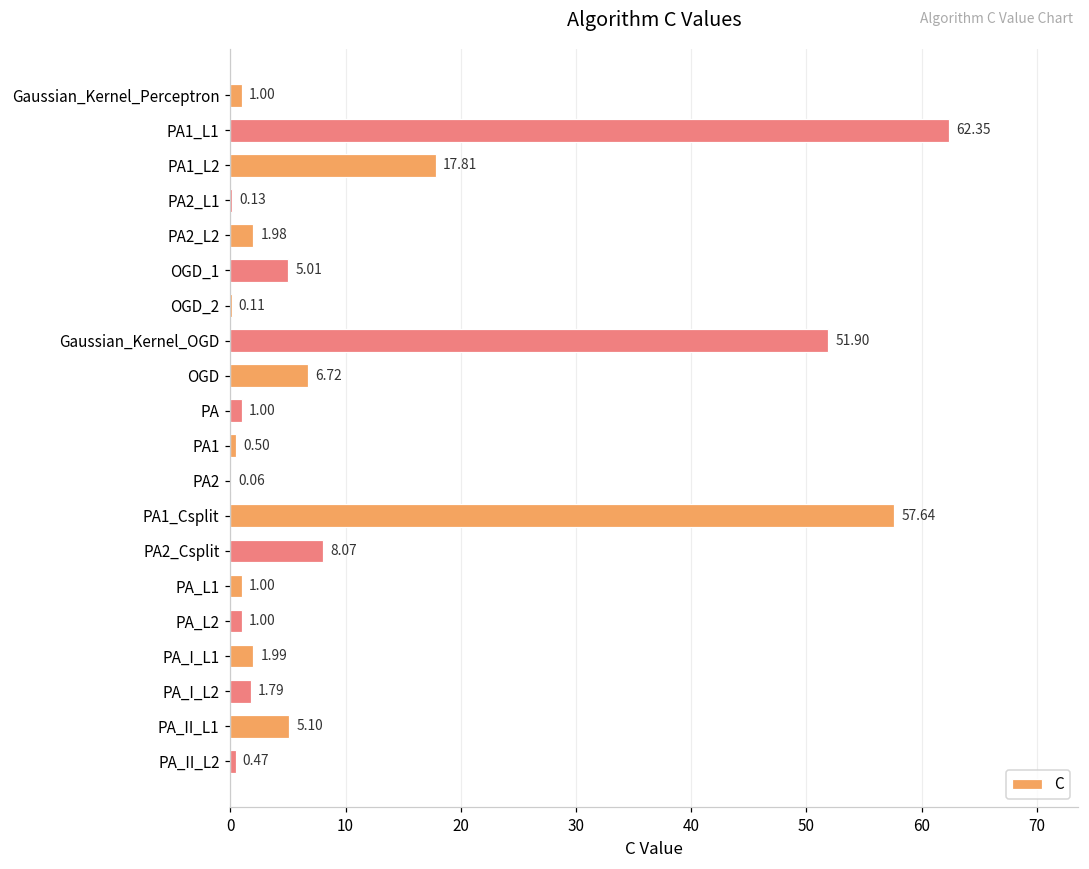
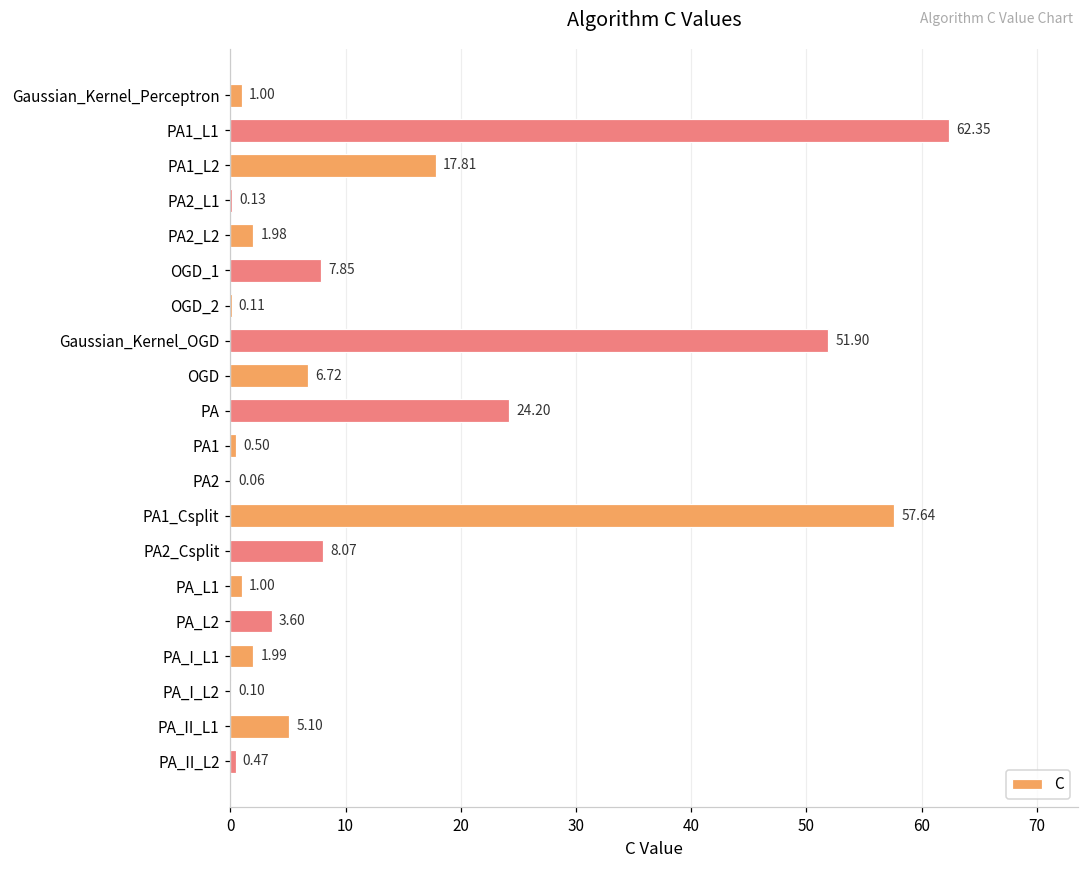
OGD_1: 5.01 -> 7.85
PA: 1.00 -> 24.20
PA_L2: 1.00 -> 3.60
PA_I_L2: 1.79 -> 0.10
